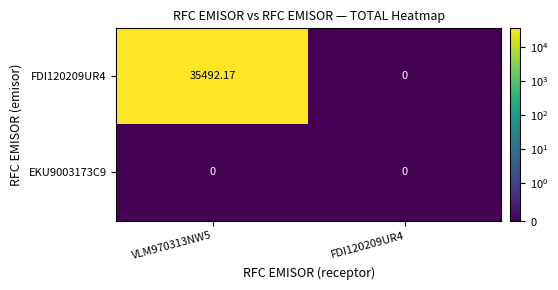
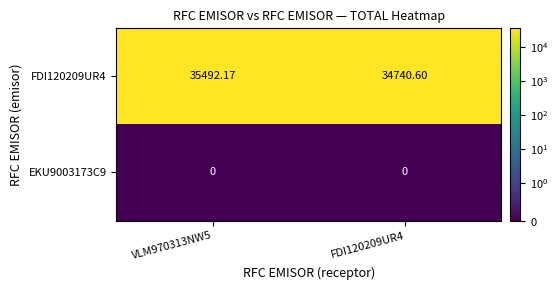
FDI120209UR4, FDI120209UR4: 0 -> 34740.60
